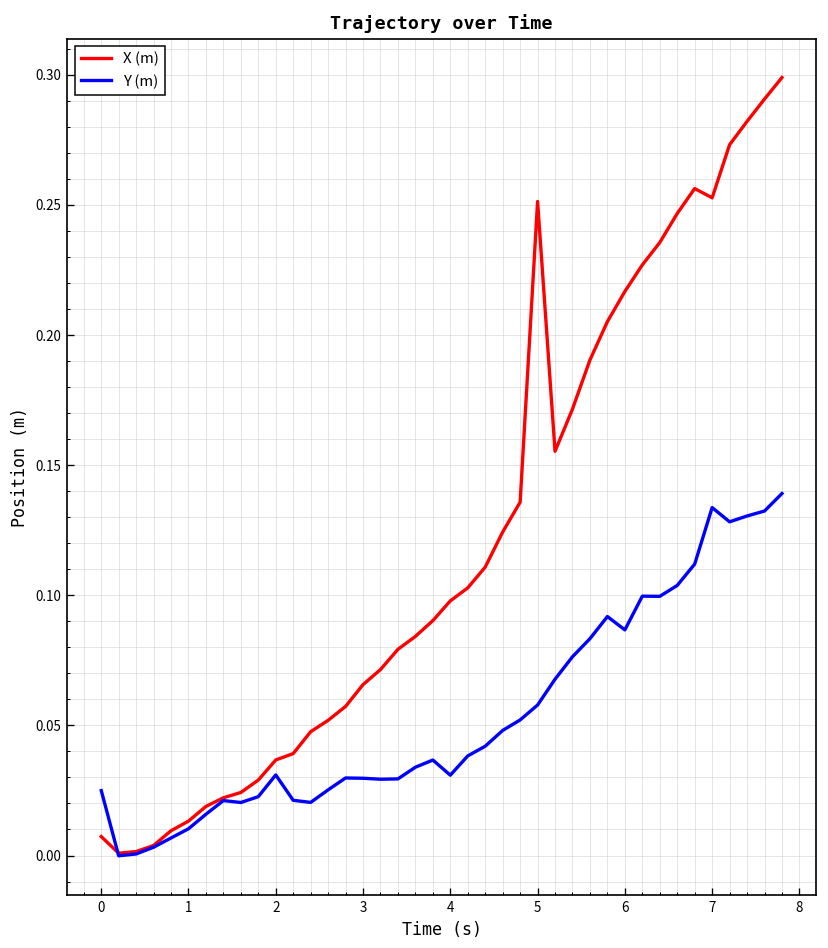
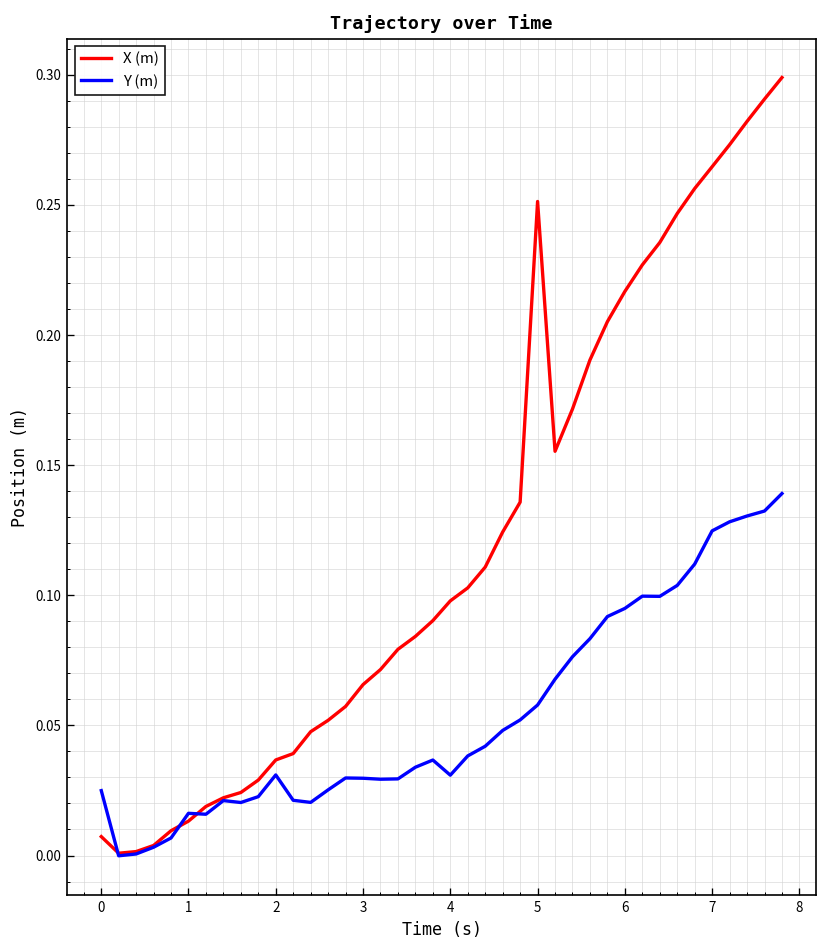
Y (m), 1: 0.010 -> 0.016
Y (m), 6: 0.087 -> 0.095
X (m), 7: 0.253 -> 0.265
Y (m), 7: 0.134 -> 0.125
